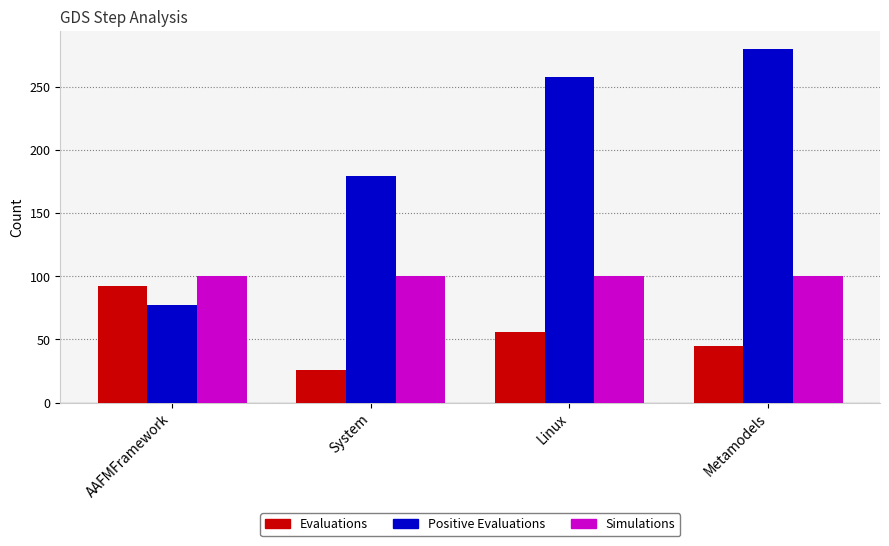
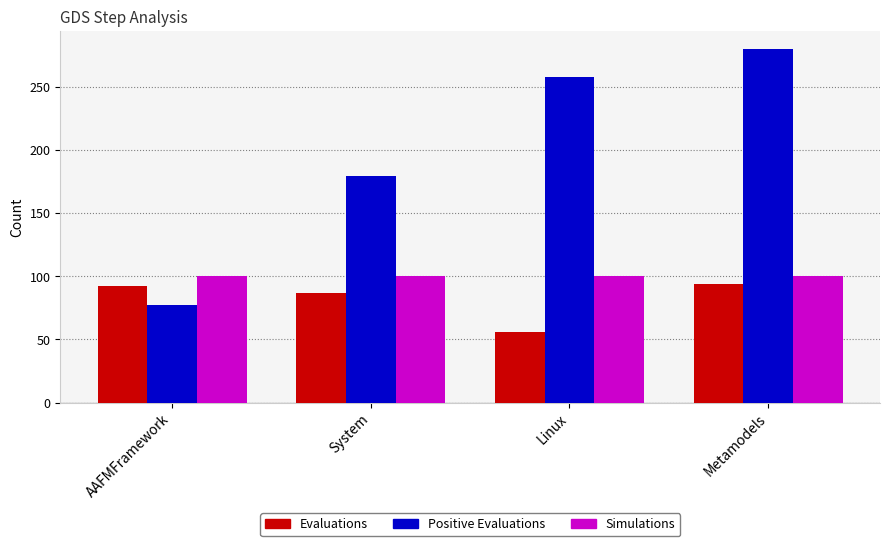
Evaluations, System: 26 -> 87
Evaluations, Metamodels: 45 -> 94
